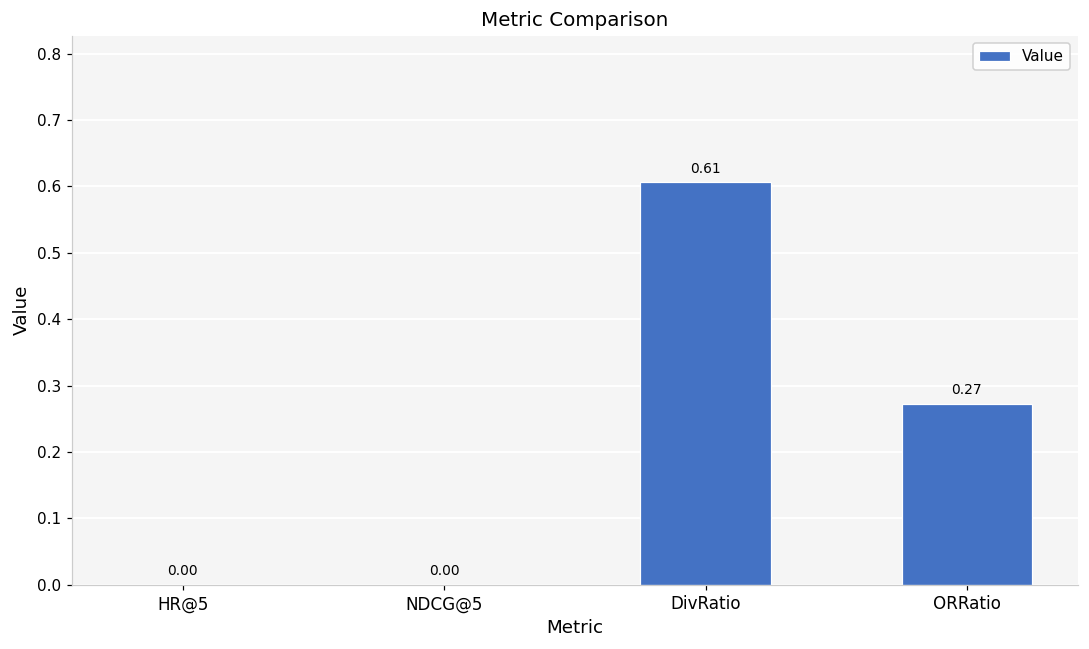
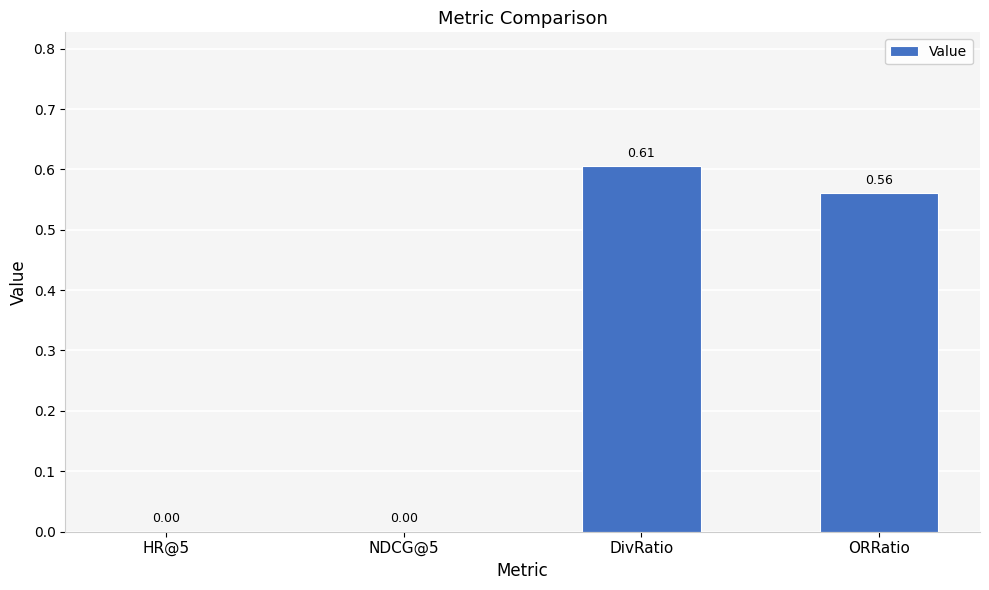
ORRatio: 0.27 -> 0.56
